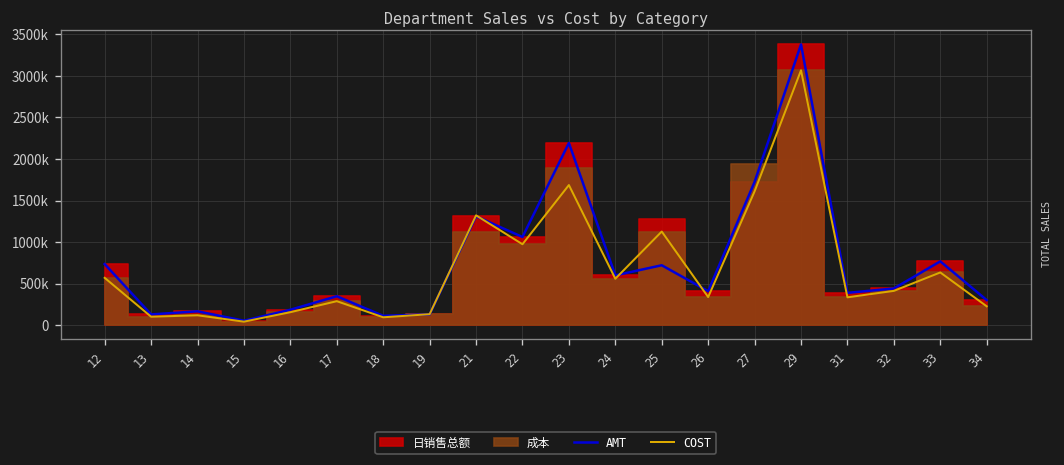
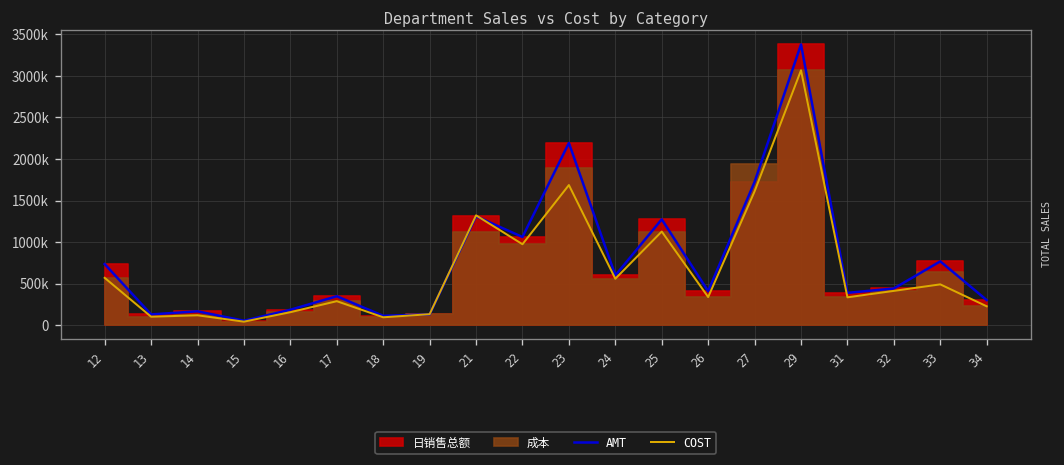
AMT, 25: 700000 -> 1300000
COST, 33: 600000 -> 500000
